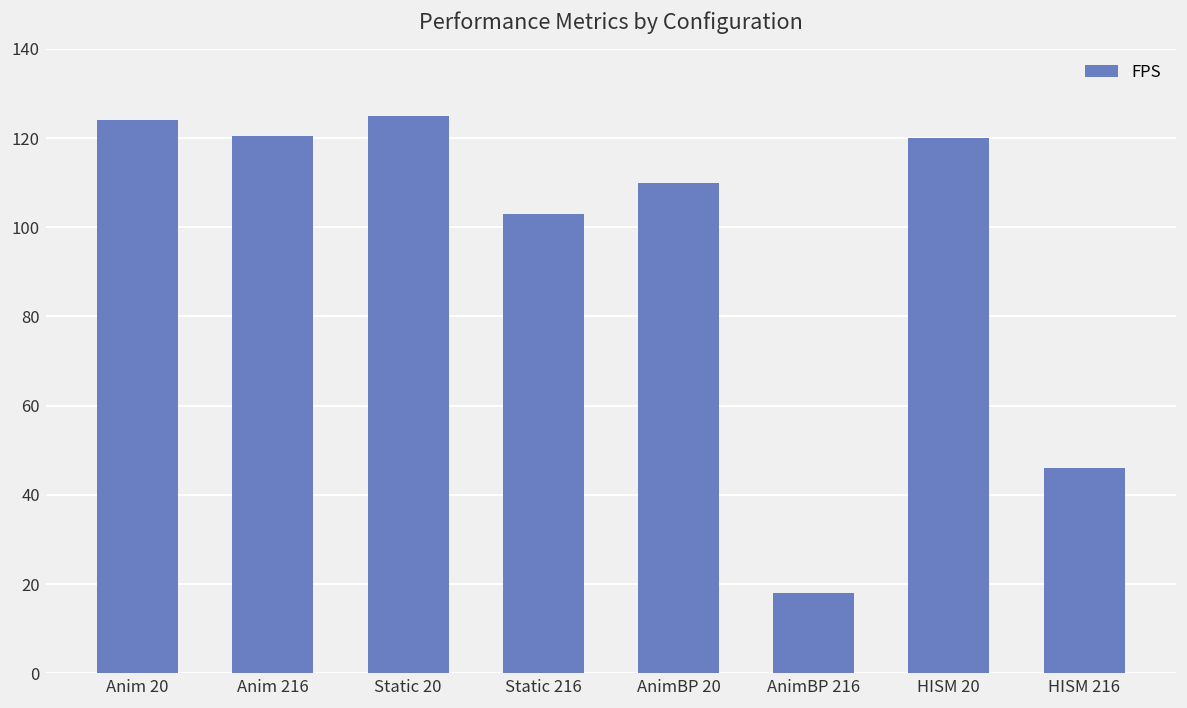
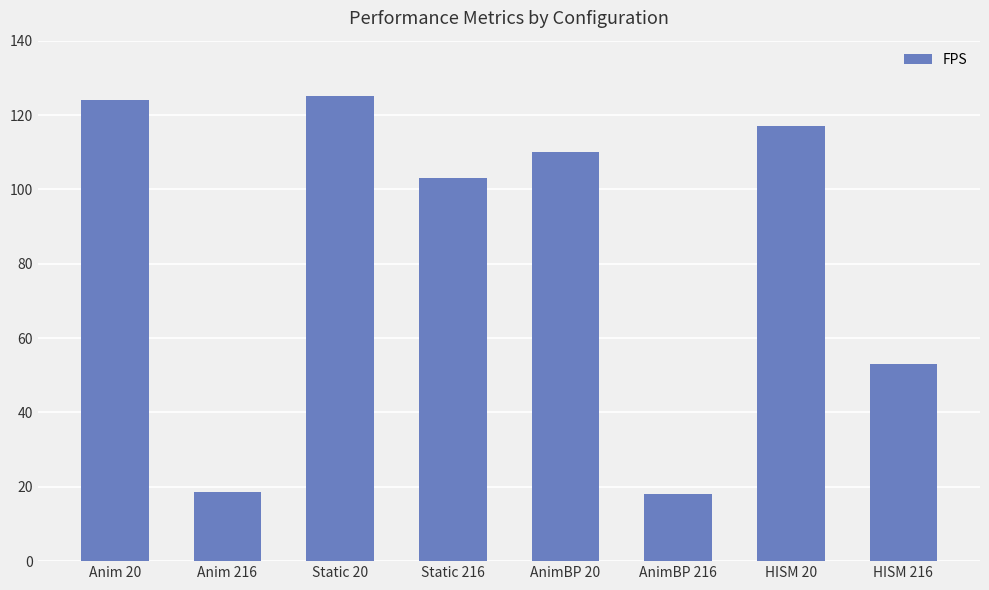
Anim 216: 121 -> 19
HISM 20: 120 -> 117
HISM 216: 46 -> 53
